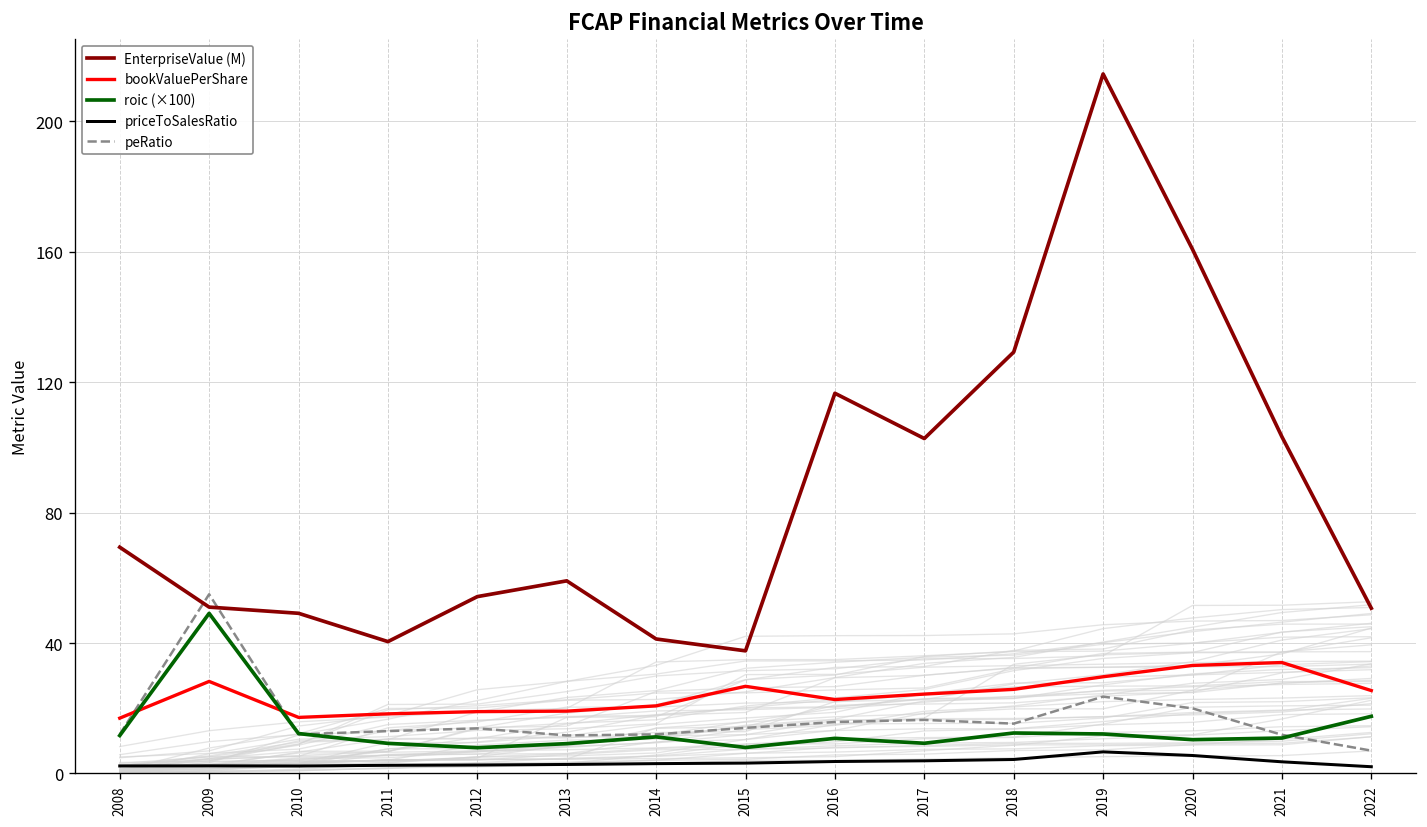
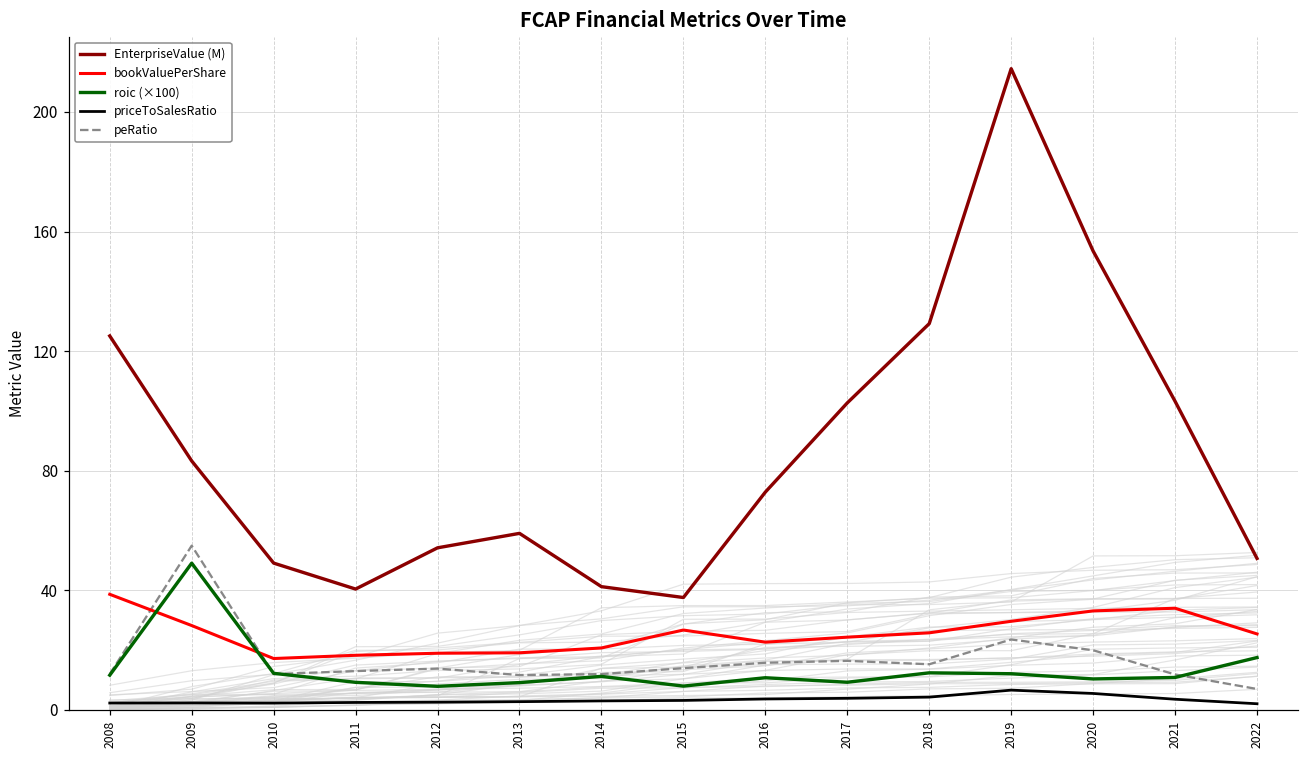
EnterpriseValue (M), 2008: 69 -> 125
bookValuePerShare, 2008: 17 -> 39
EnterpriseValue (M), 2009: 51 -> 83
EnterpriseValue (M), 2016: 117 -> 73
EnterpriseValue (M), 2020: 161 -> 153
